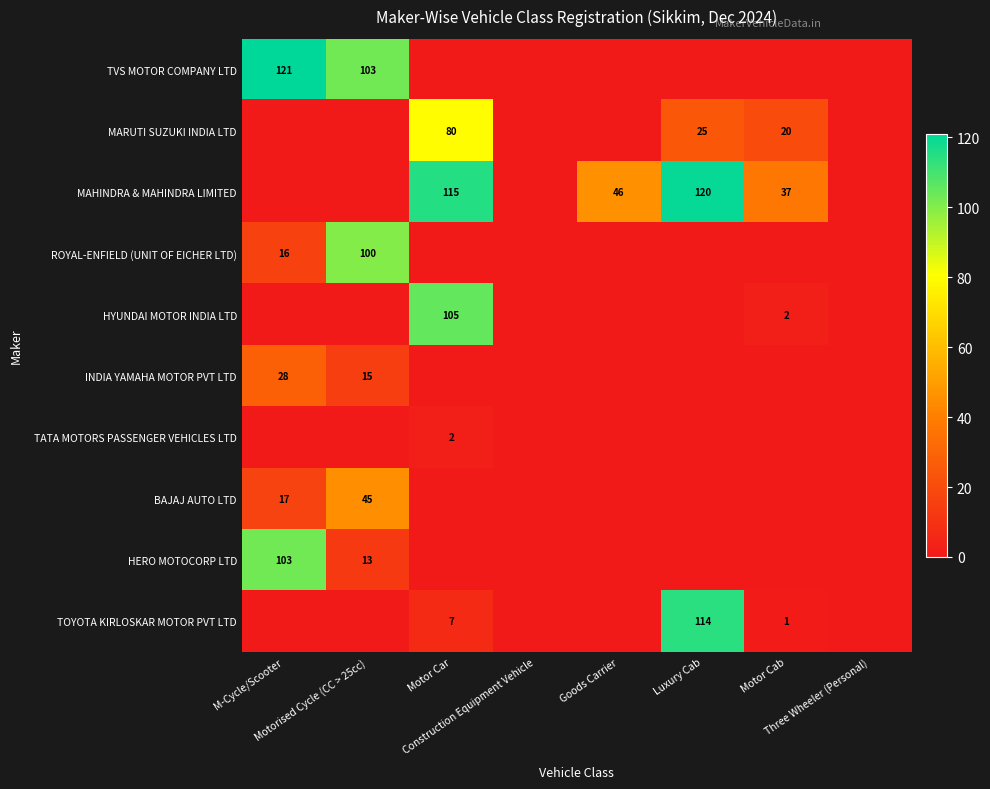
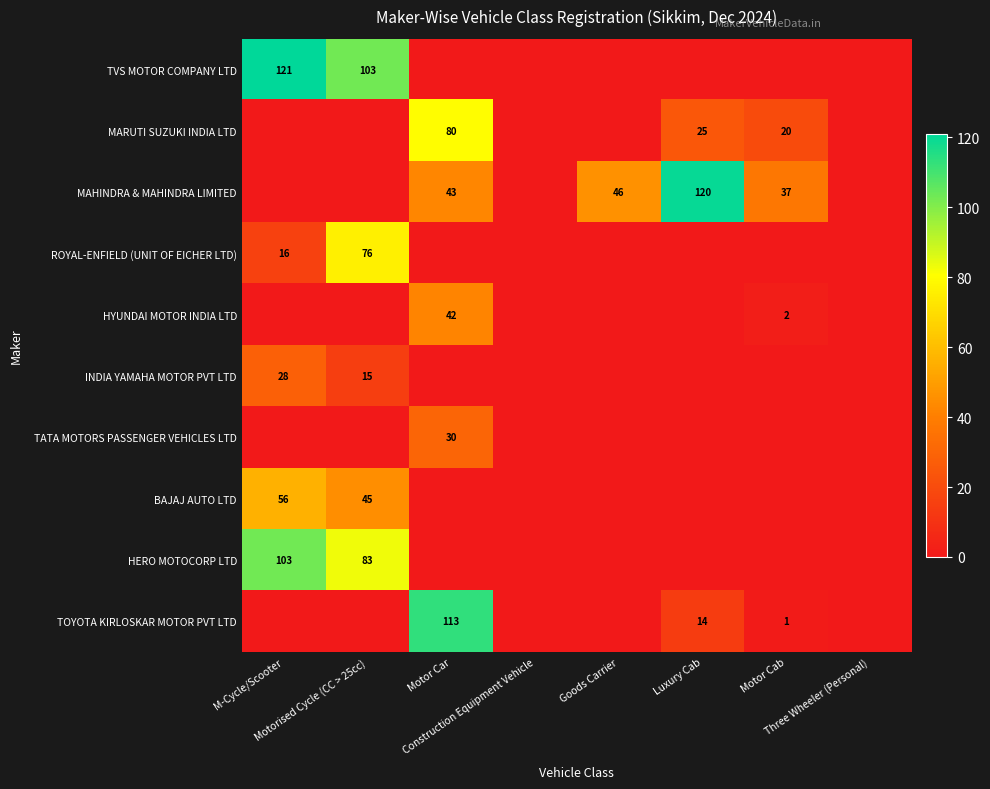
MAHINDRA & MAHINDRA LIMITED, Motor Car: 115 -> 43
ROYAL-ENFIELD (UNIT OF EICHER LTD), Motorised Cycle (CC > 25cc): 100 -> 76
HYUNDAI MOTOR INDIA LTD, Motor Car: 105 -> 42
TATA MOTORS PASSENGER VEHICLES LTD, Motor Car: 2 -> 30
BAJAJ AUTO LTD, M-Cycle/Scooter: 17 -> 56
HERO MOTOCORP LTD, Motorised Cycle (CC > 25cc): 13 -> 83
TOYOTA KIRLOSKAR MOTOR PVT LTD, Motor Car: 7 -> 113
TOYOTA KIRLOSKAR MOTOR PVT LTD, Luxury Cab: 114 -> 14
